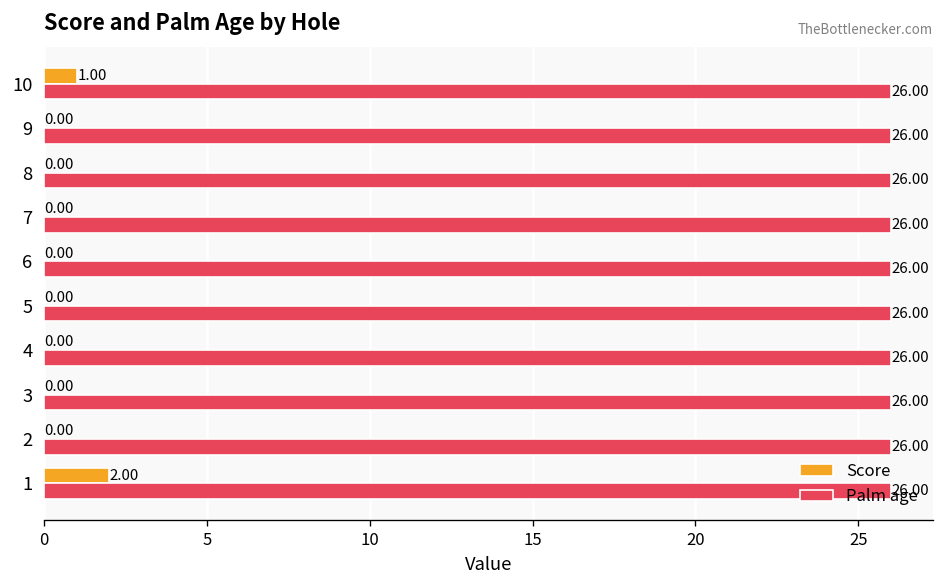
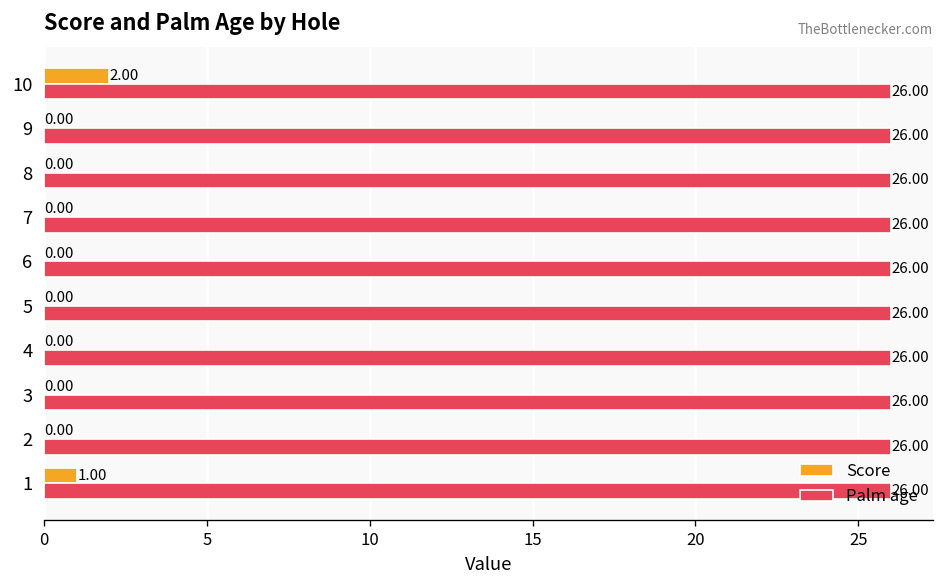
Score, 10: 1.00 -> 2.00
Score, 1: 2.00 -> 1.00
